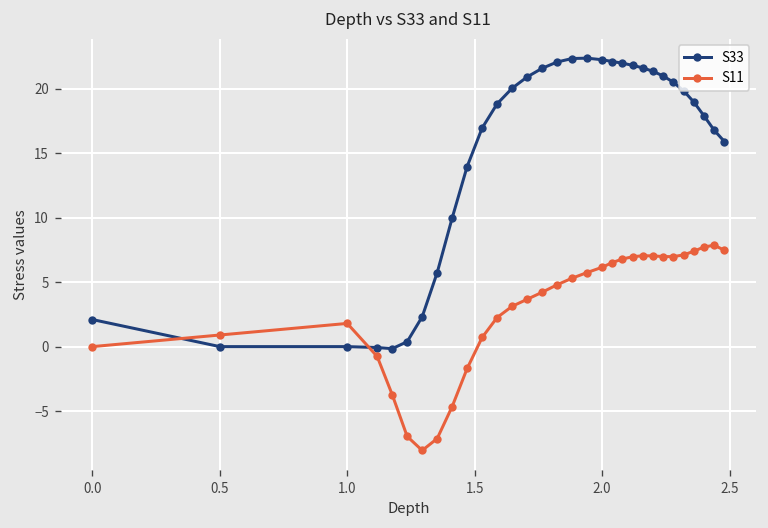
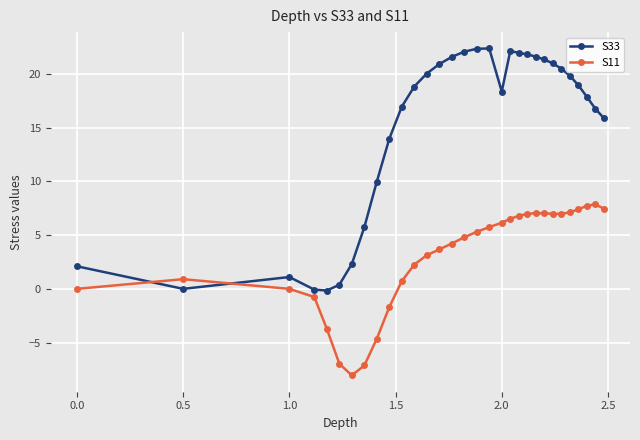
S33, 1.0: 0.0 -> 1.1
S11, 1.0: 1.8 -> 0.0
S33, 2.0: 22.3 -> 18.4
